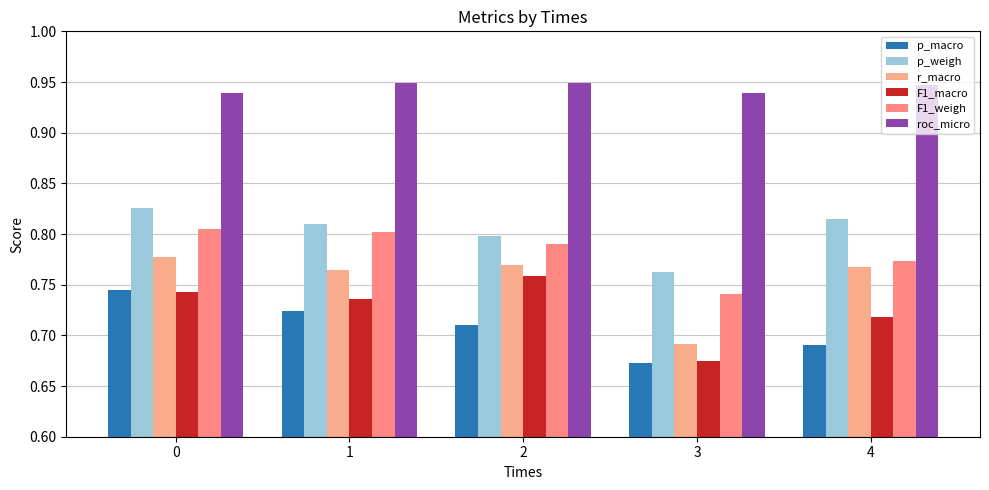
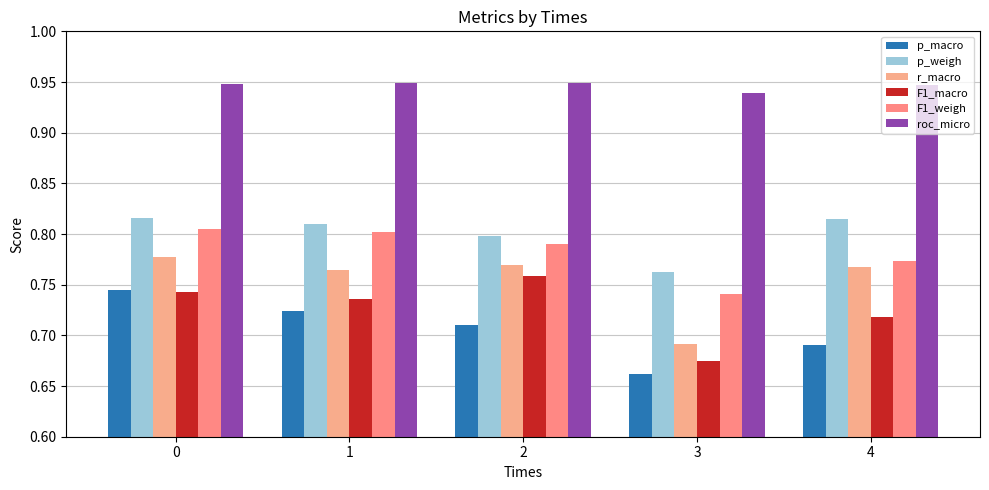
p_weigh, 0: 0.826 -> 0.815
roc_micro, 0: 0.939 -> 0.948
p_macro, 3: 0.673 -> 0.662
